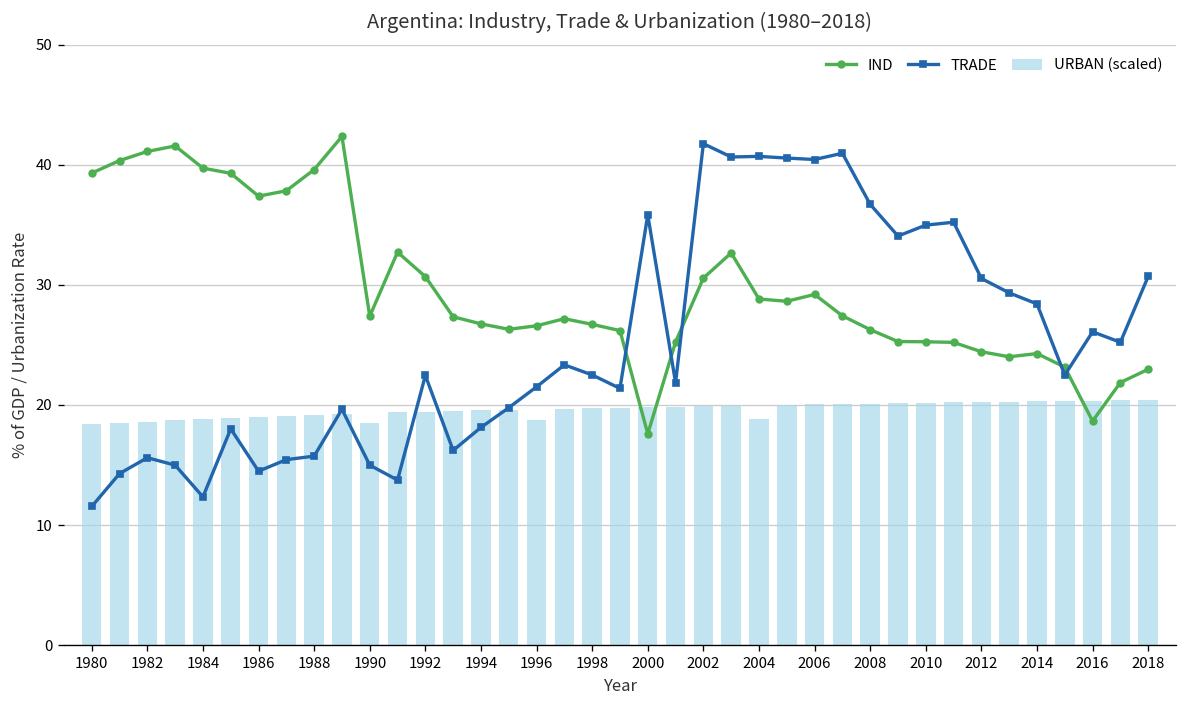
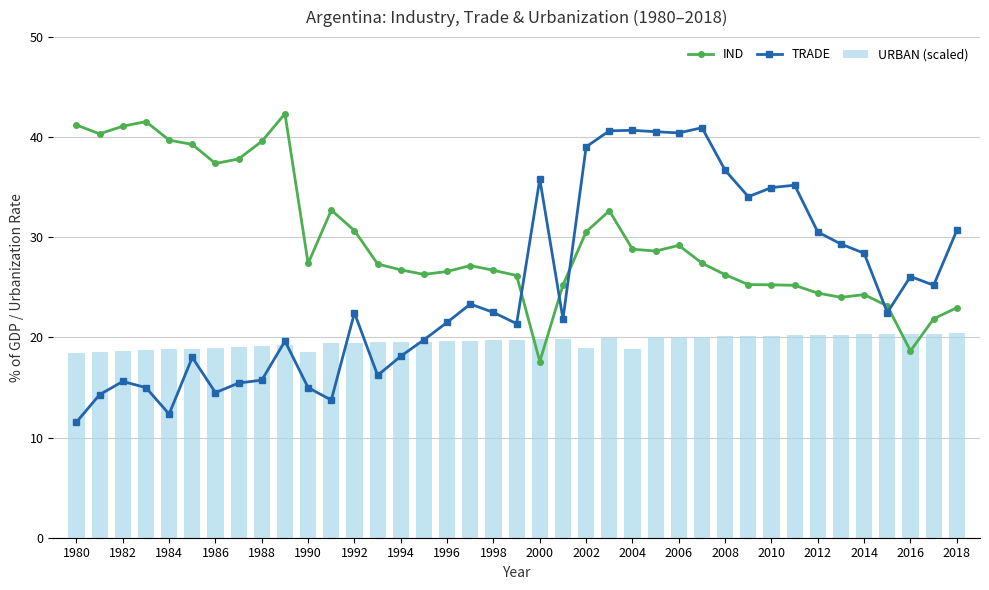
IND, 1980: 39.3 -> 41.2
URBAN (scaled), 1996: 18.7 -> 19.6
URBAN (scaled), 2002: 19.9 -> 19.0
TRADE, 2002: 41.8 -> 39.0
